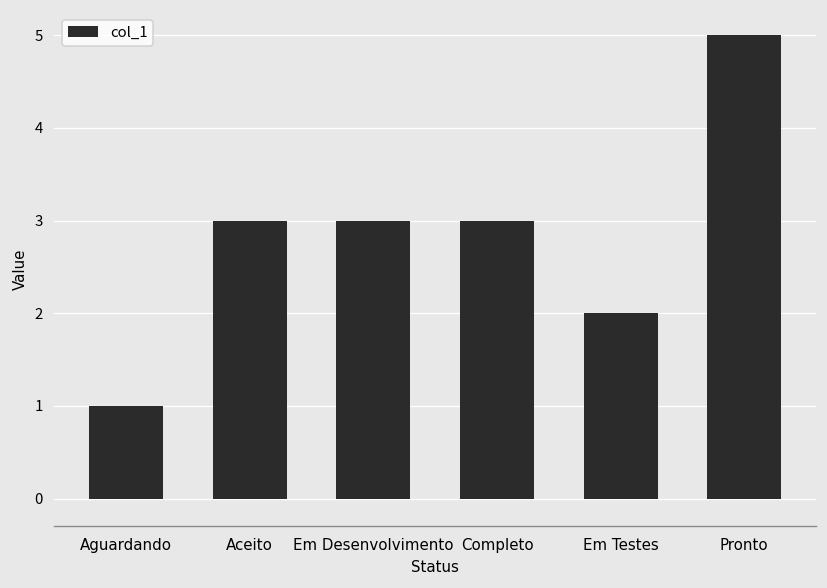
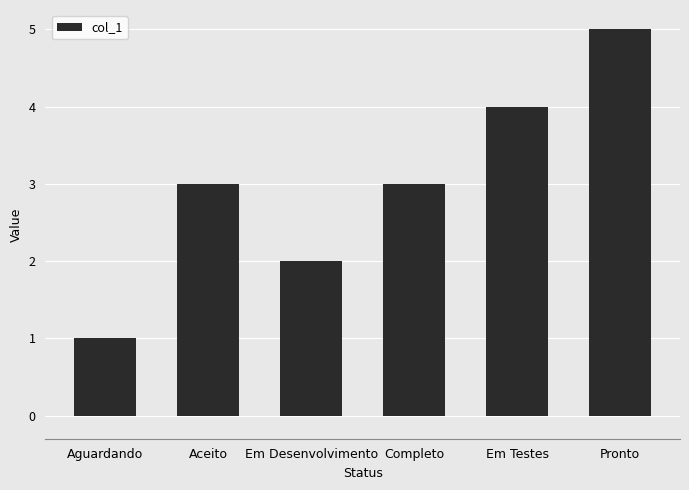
Em Desenvolvimento: 3 -> 2
Em Testes: 2 -> 4
